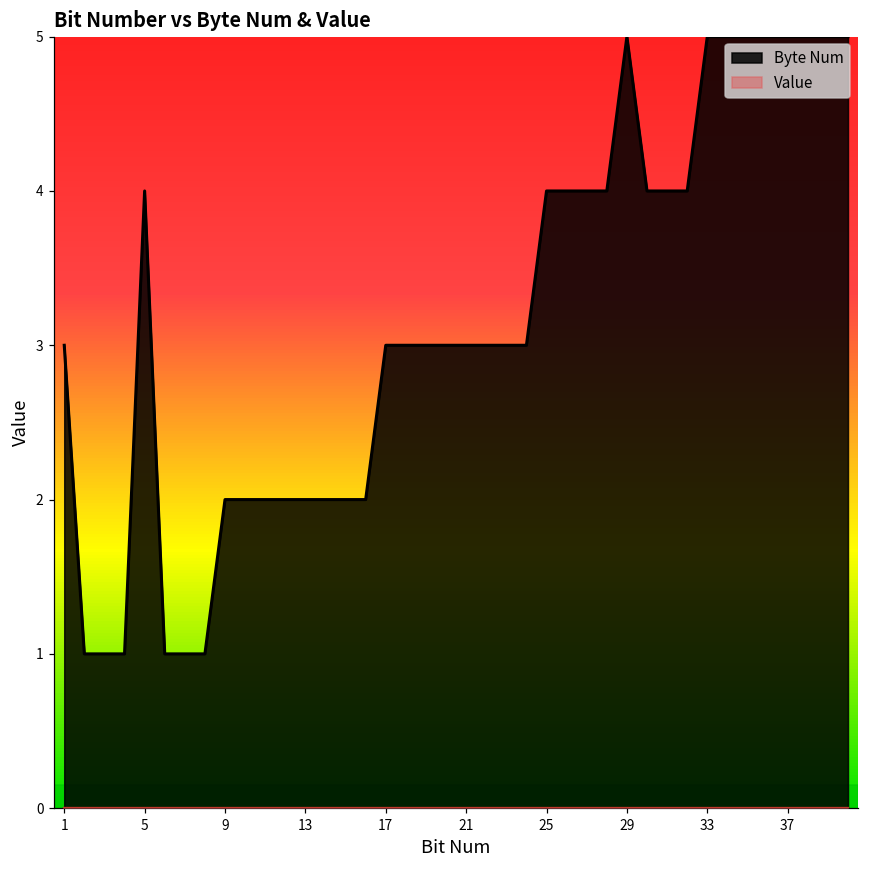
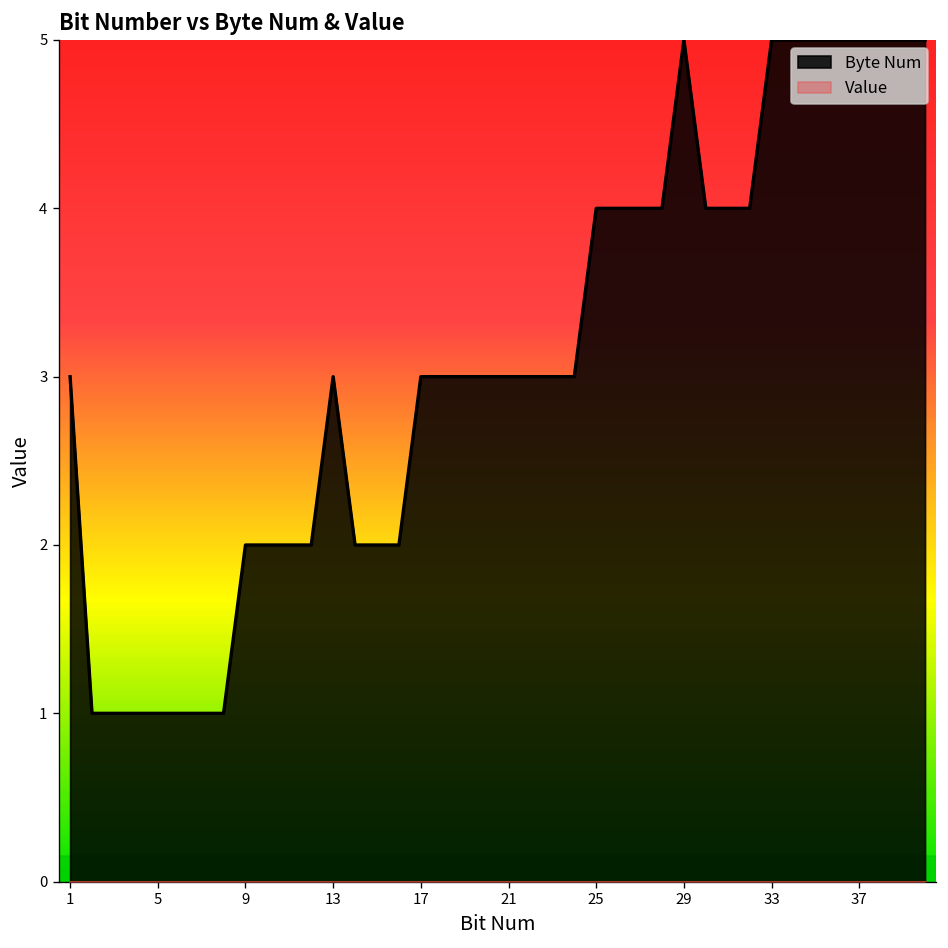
Byte Num, 5: 4 -> 1
Byte Num, 13: 2 -> 3
